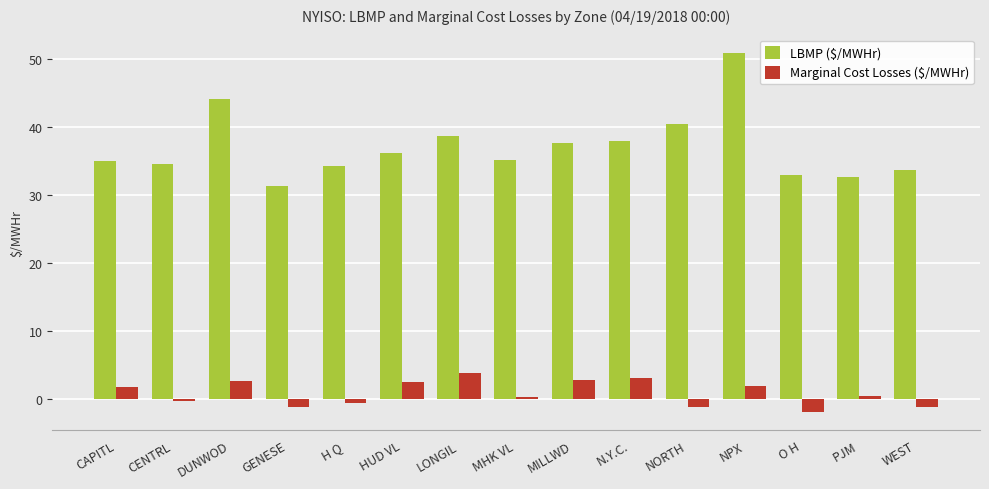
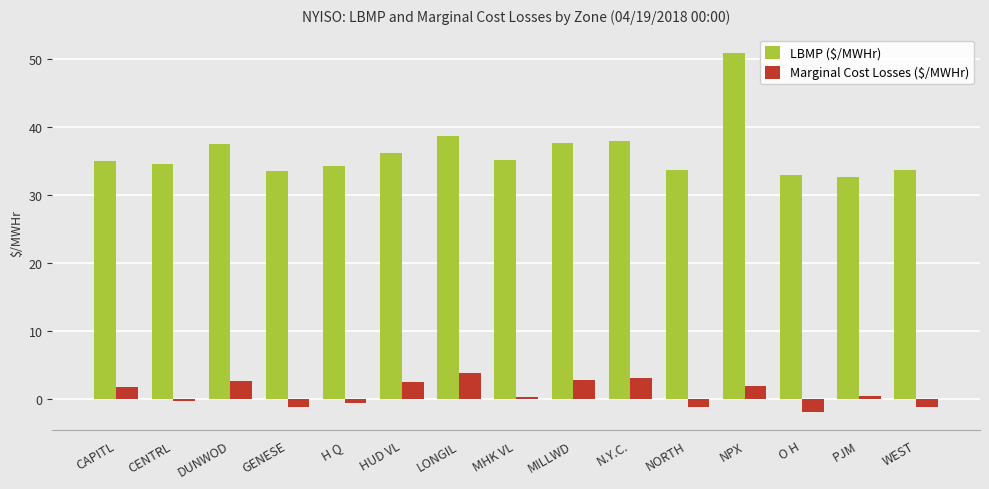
LBMP ($/MWHr), DUNWOD: 44 -> 38
LBMP ($/MWHr), GENESE: 31 -> 34
LBMP ($/MWHr), NORTH: 40 -> 34
